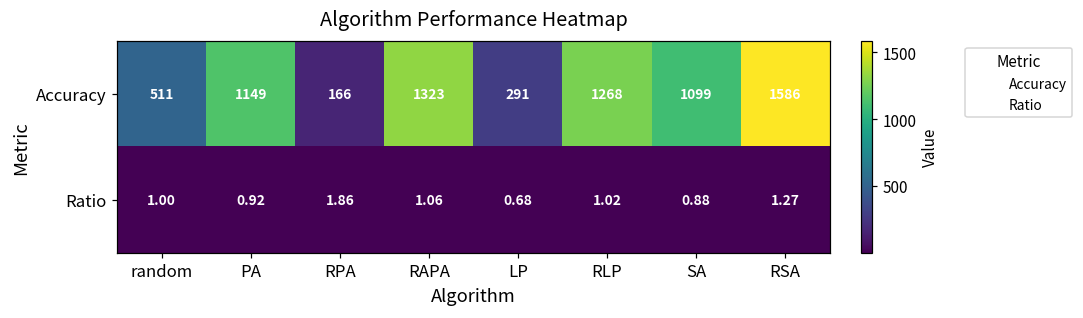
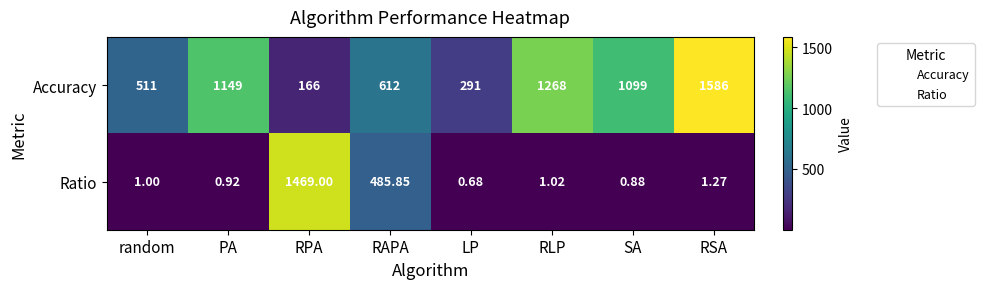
Accuracy, RAPA: 1323 -> 612
Ratio, RPA: 1.86 -> 1469.00
Ratio, RAPA: 1.06 -> 485.85
